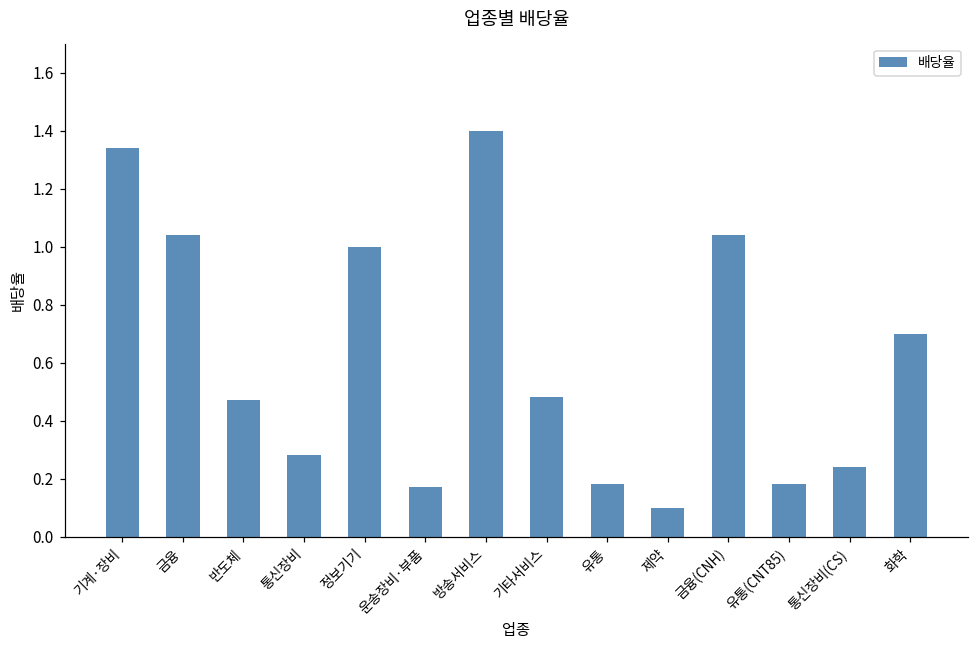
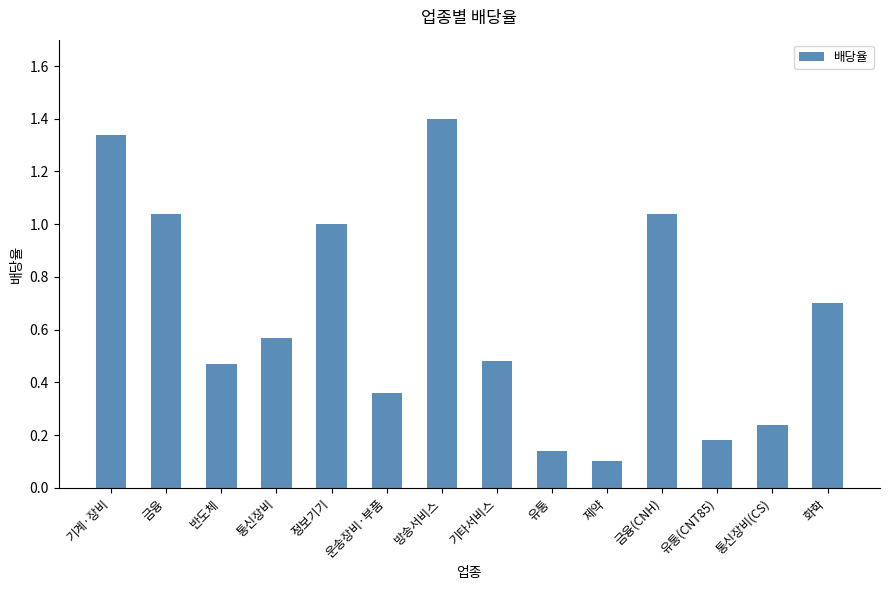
통신장비: 0.28 -> 0.57
운송장비·부품: 0.17 -> 0.36
유통: 0.18 -> 0.14
